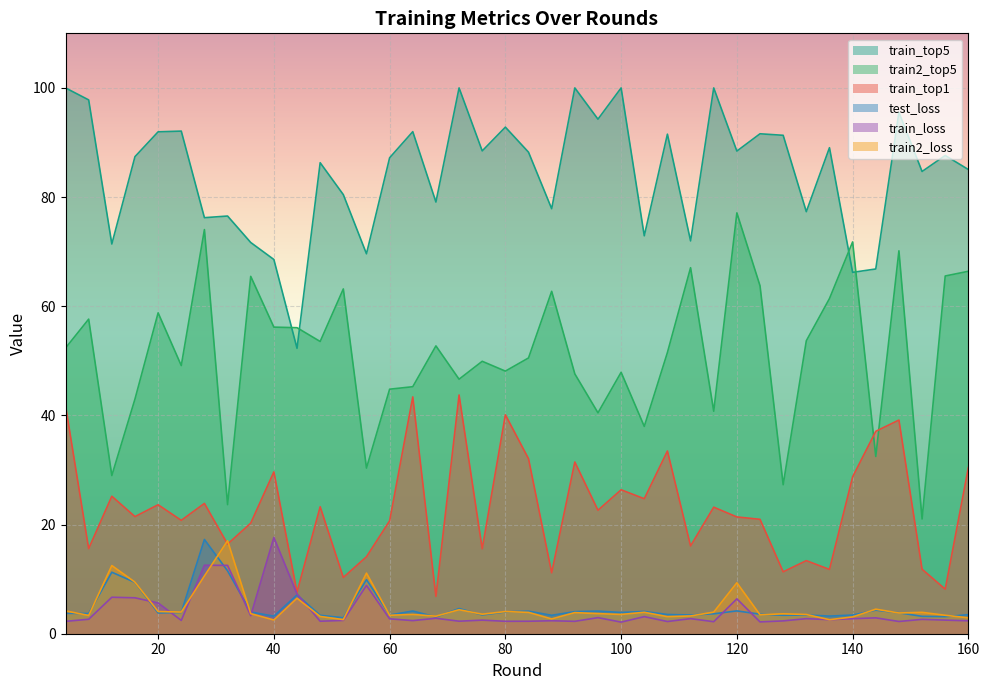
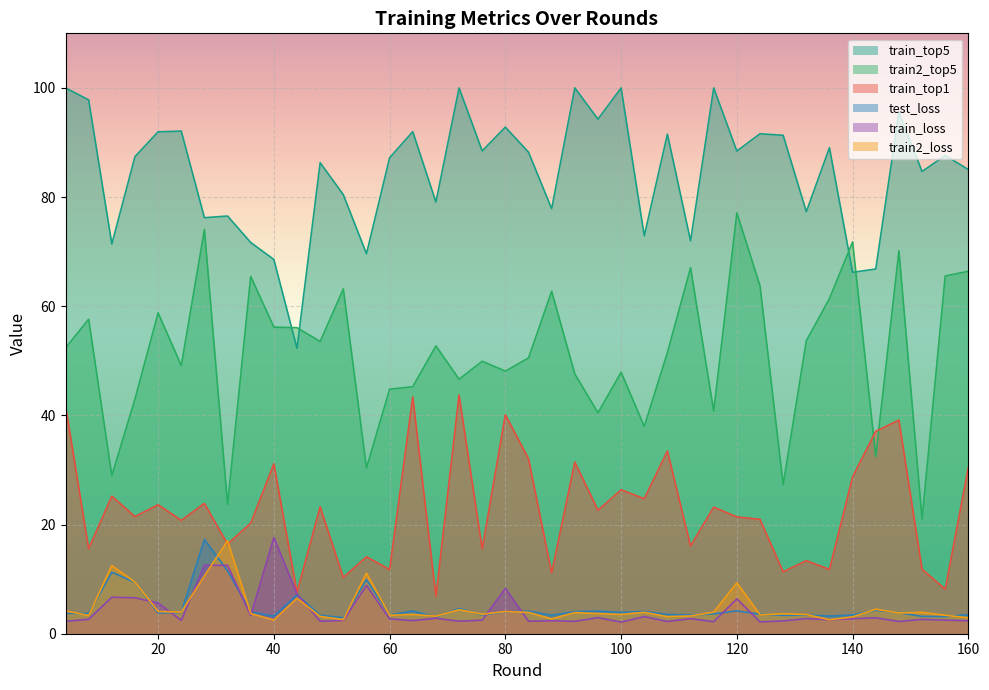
train_top1, 40: 30 -> 31
train_top1, 60: 21 -> 12
train_loss, 80: 2 -> 8
